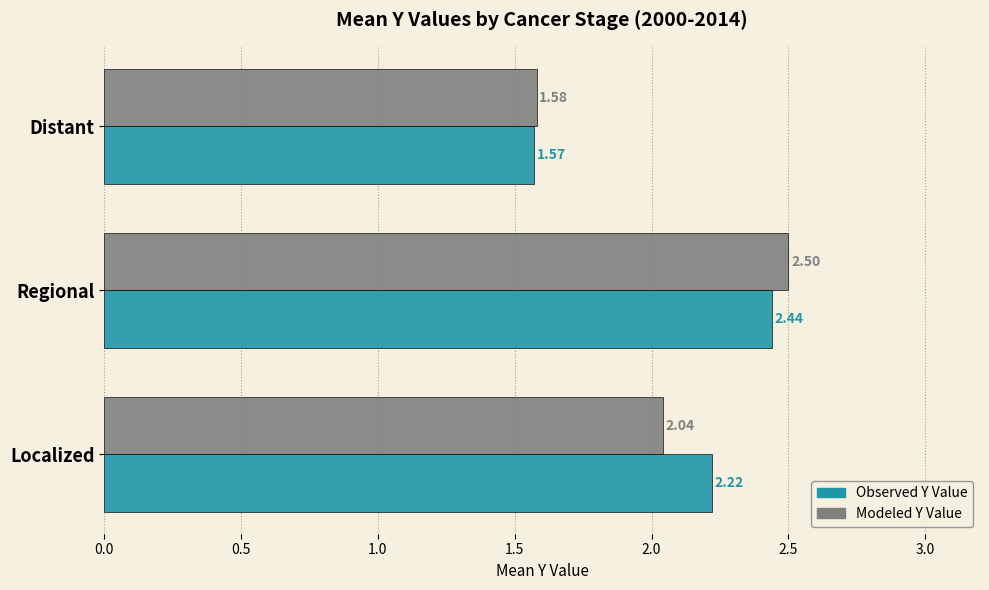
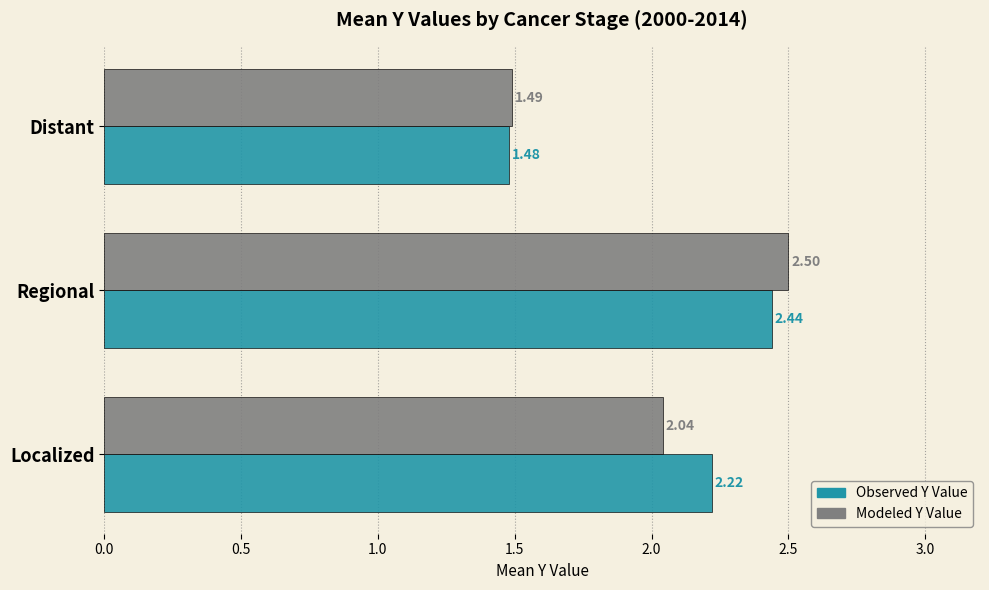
Modeled Y Value, Distant: 1.58 -> 1.49
Observed Y Value, Distant: 1.57 -> 1.48
